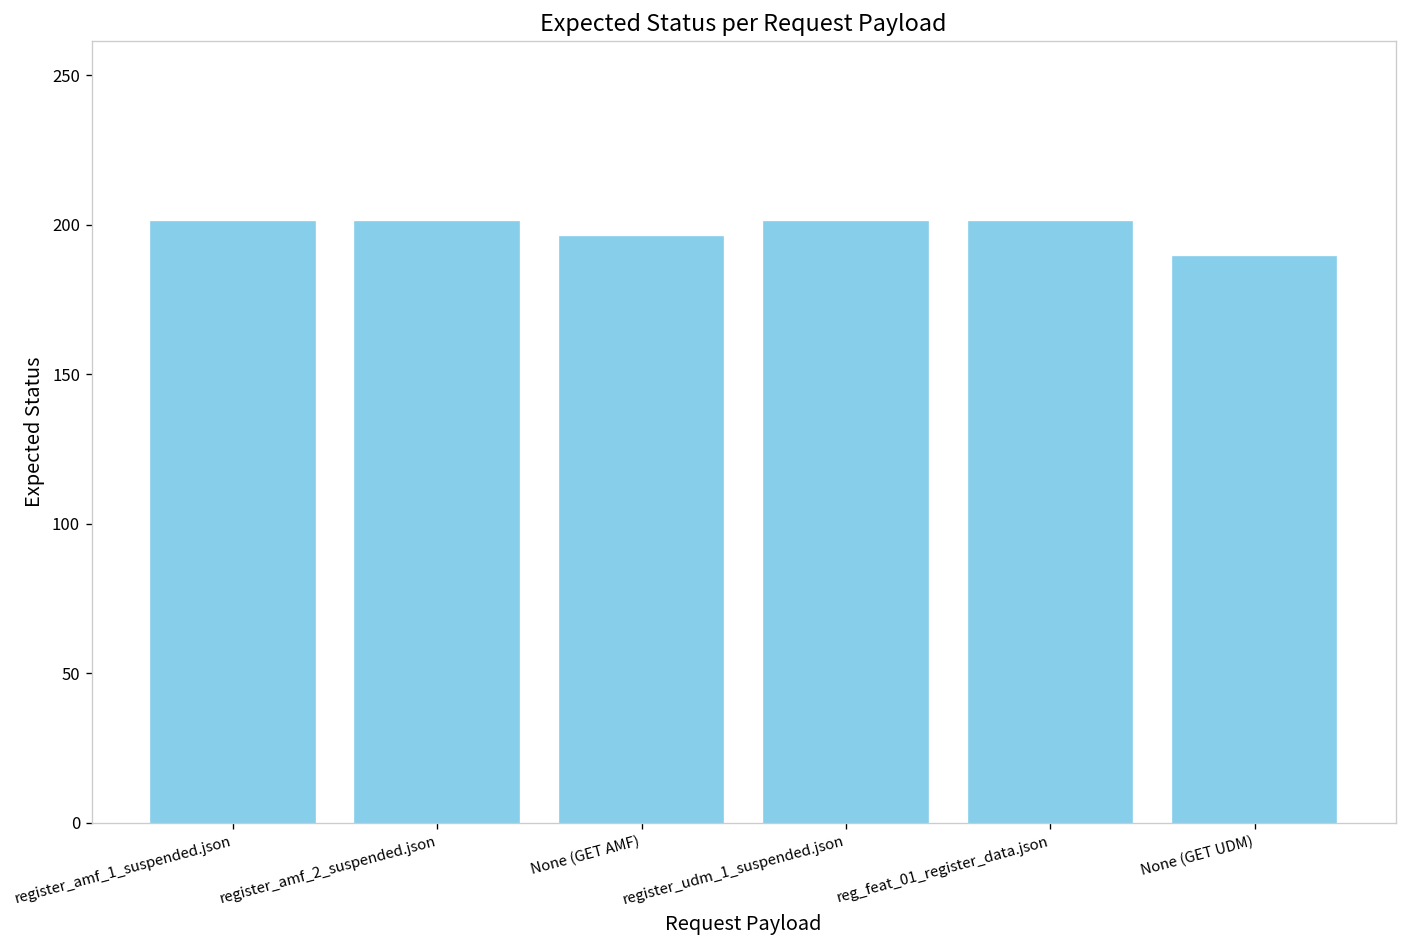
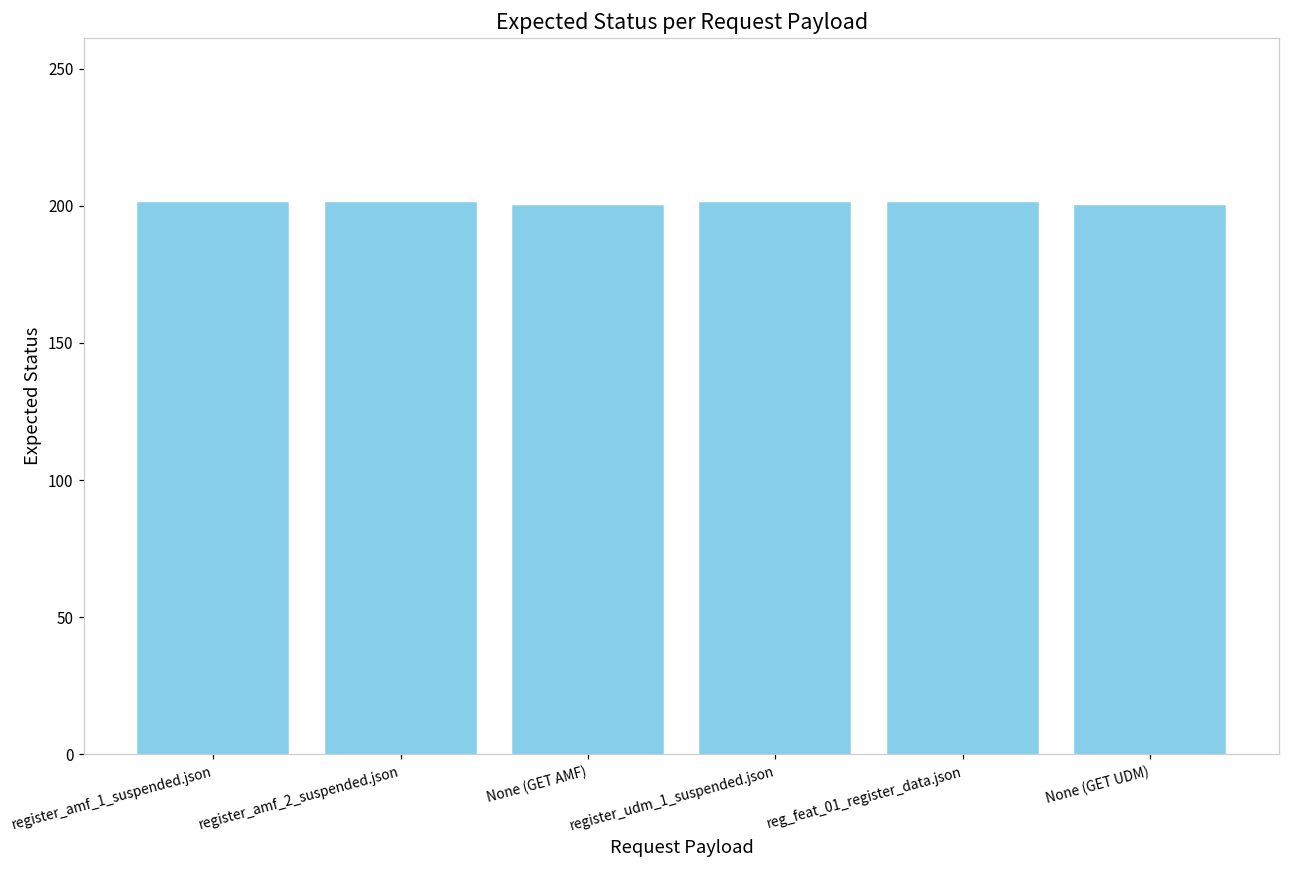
None (GET AMF): 196 -> 200
None (GET UDM): 189 -> 200
